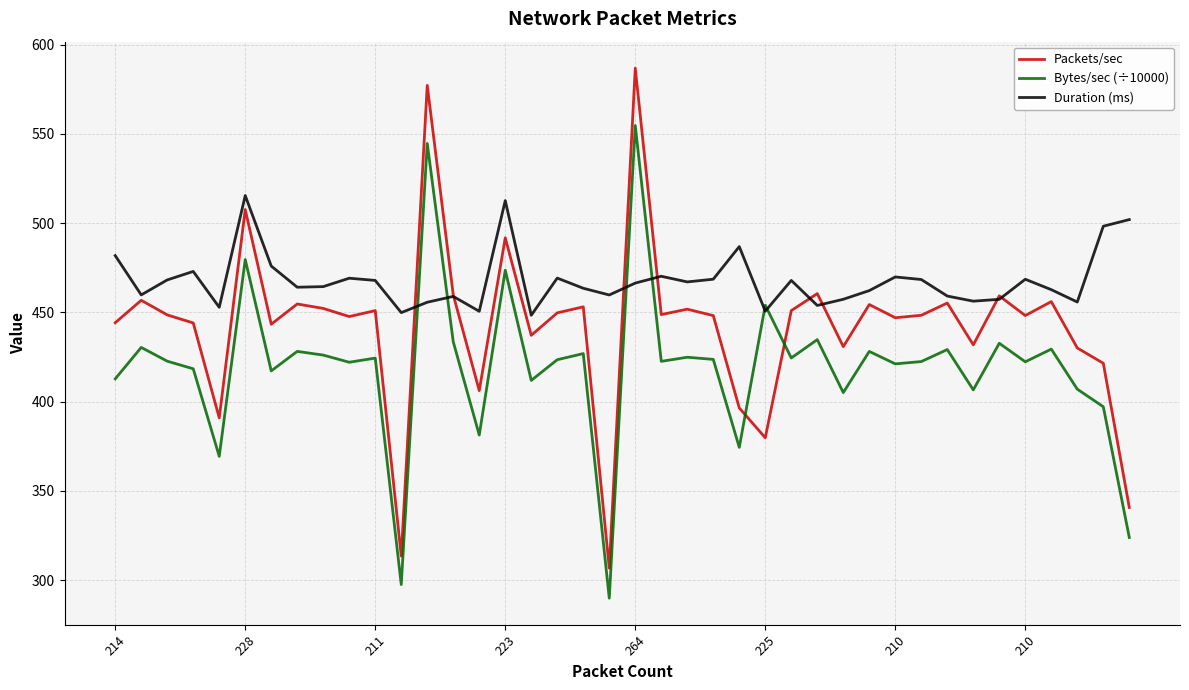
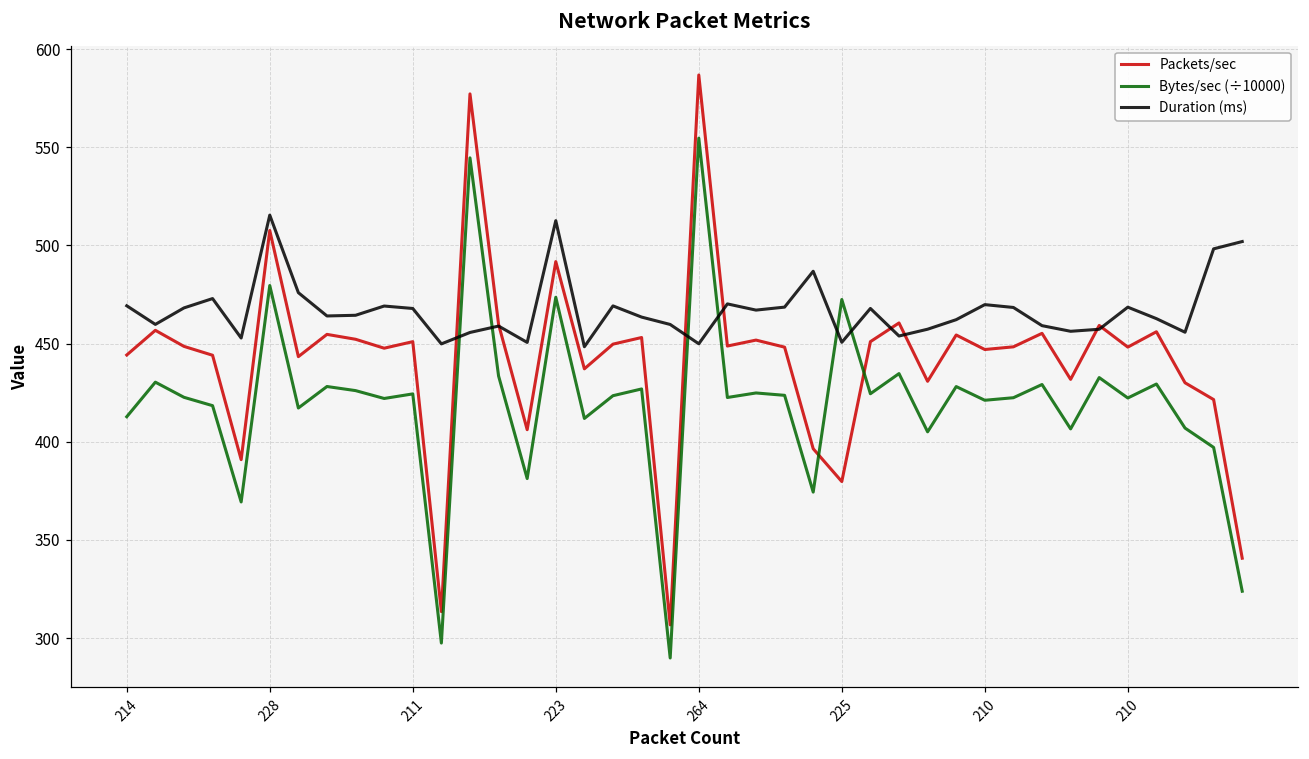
Duration (ms), 214: 482 -> 469
Duration (ms), 264: 466 -> 450
Bytes/sec (÷10000), 225: 454 -> 472
